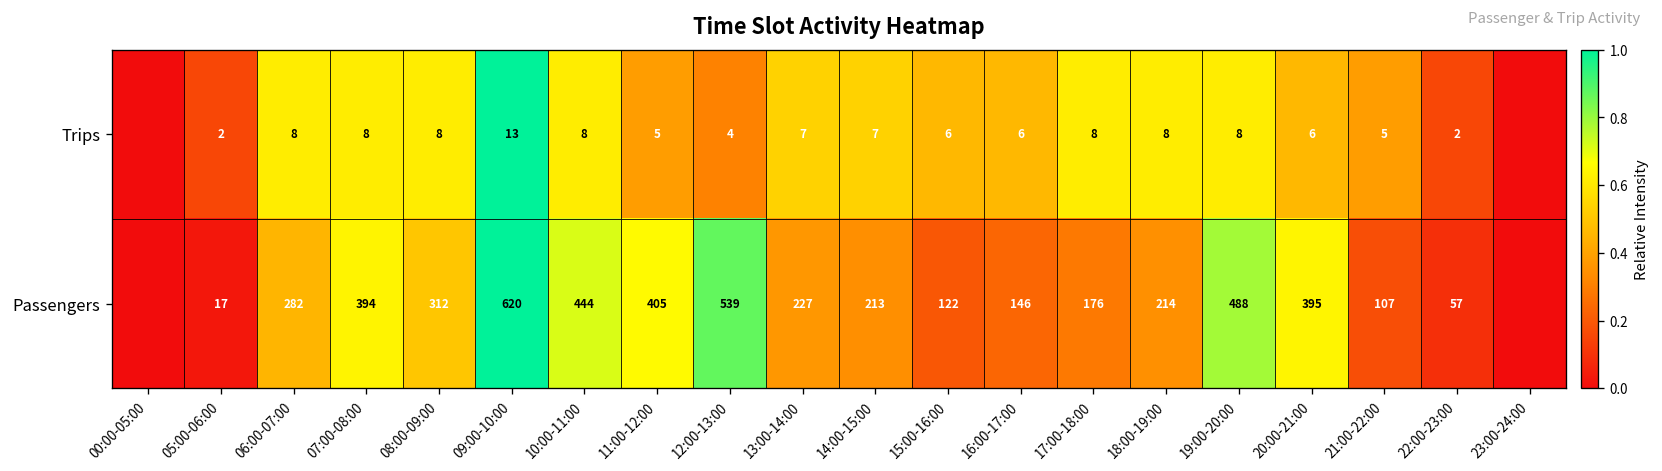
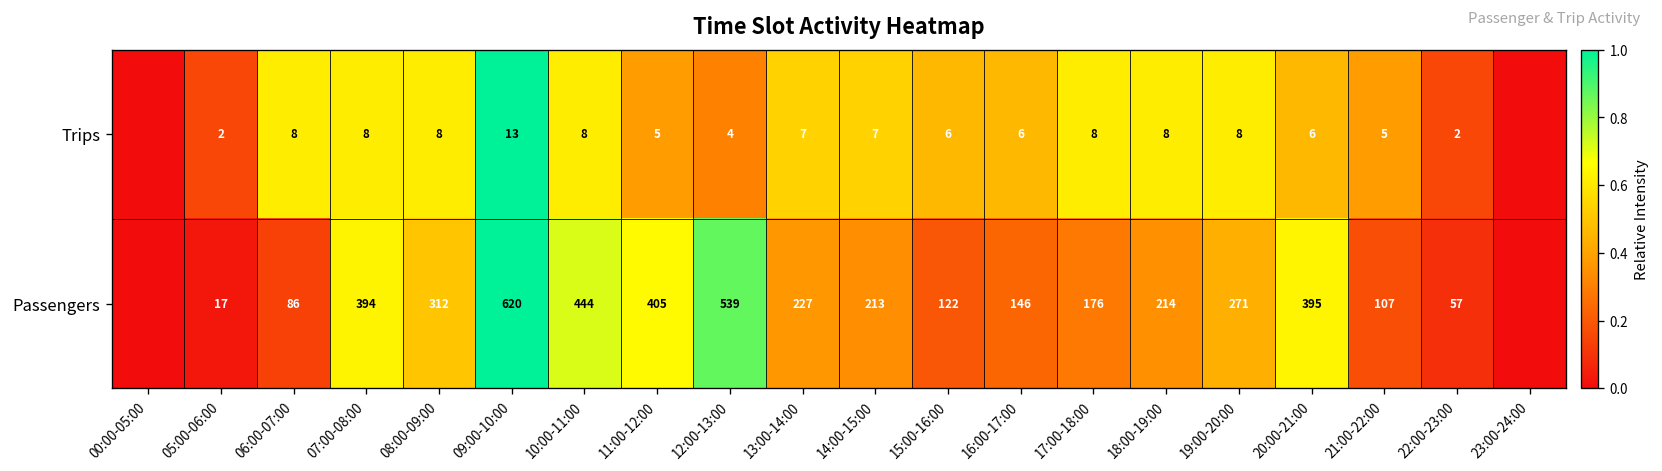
Passengers, 06:00-07:00: 282 -> 86
Passengers, 19:00-20:00: 488 -> 271
